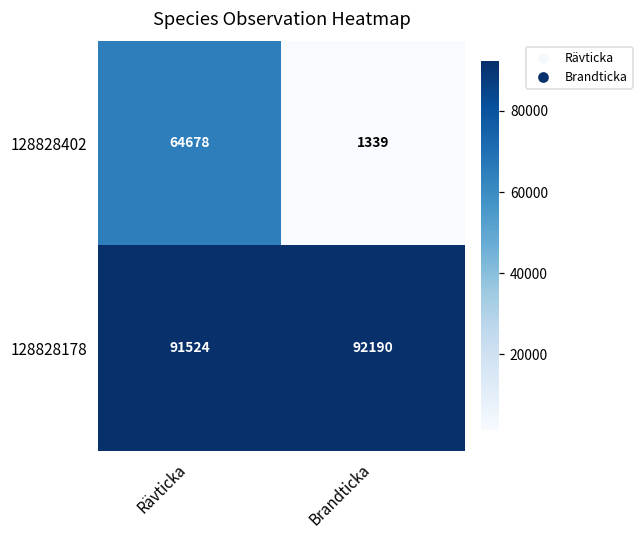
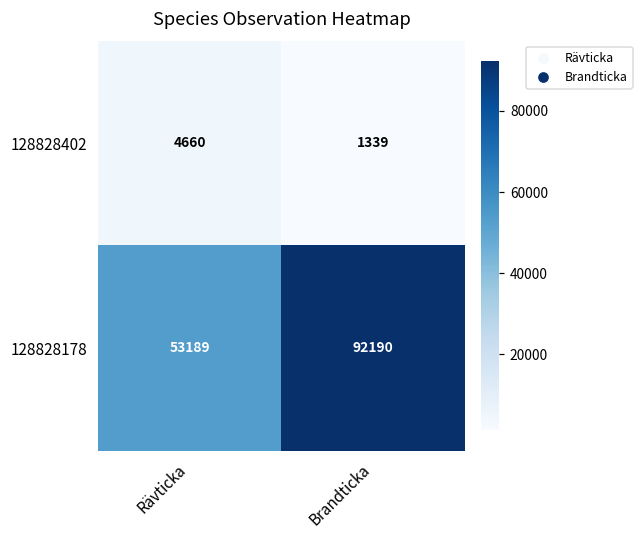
128828402, Rävticka: 64678 -> 4660
128828178, Rävticka: 91524 -> 53189
